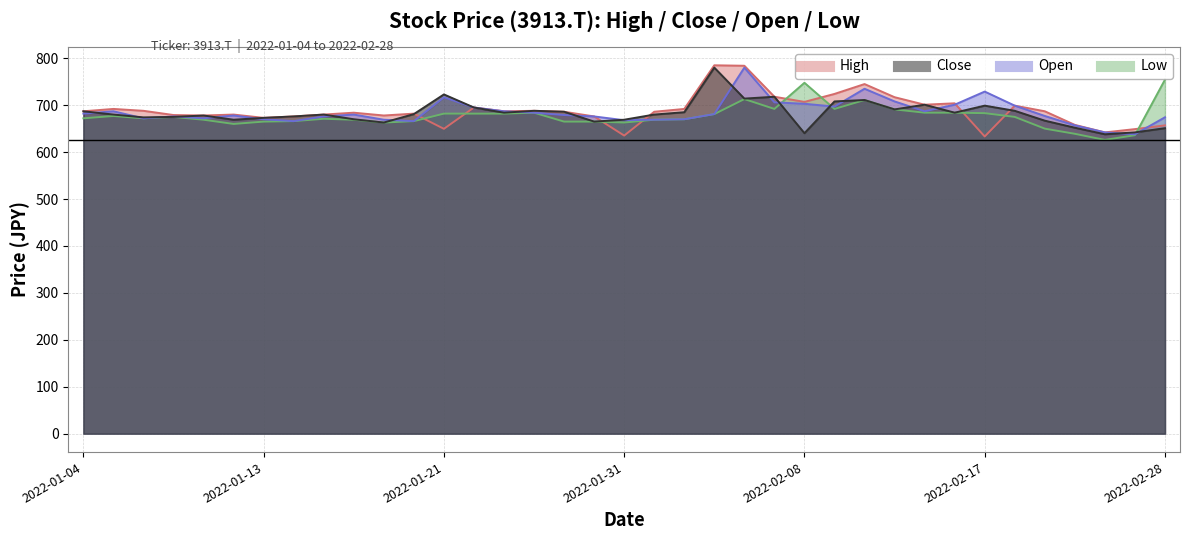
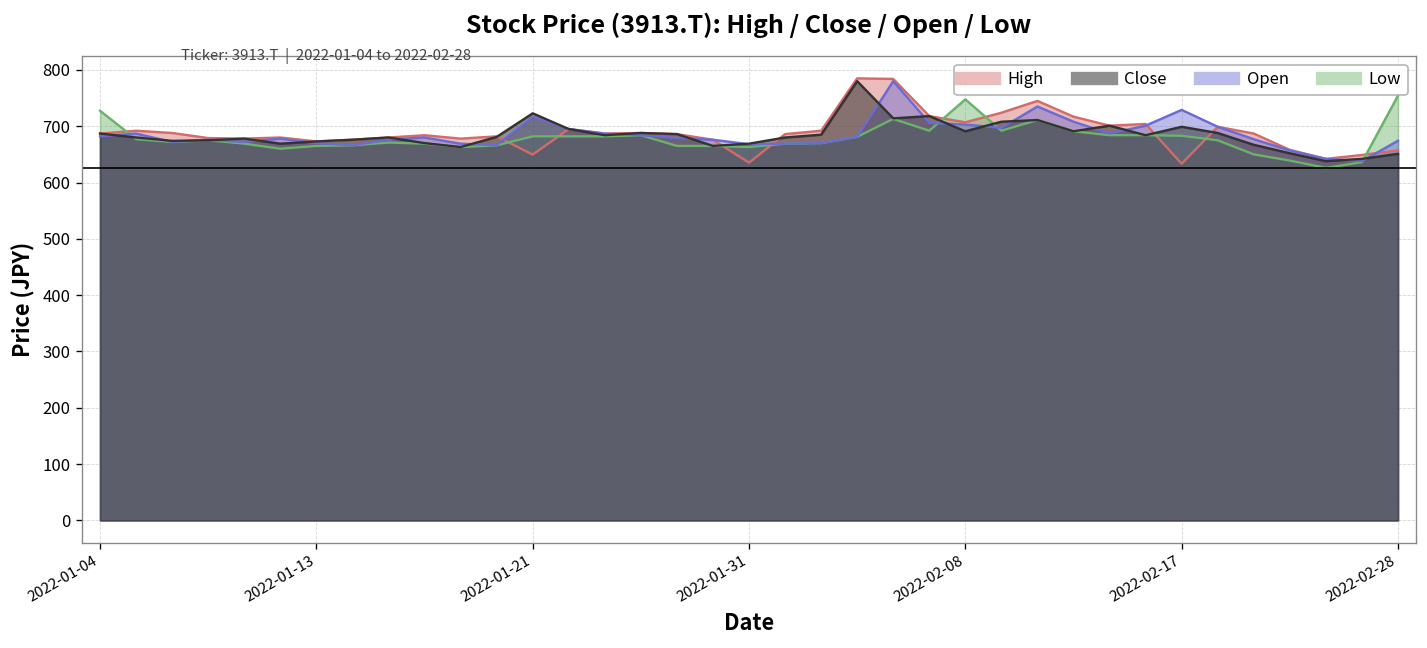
Low, 2022-01-04: 670 -> 730
Close, 2022-02-08: 640 -> 690
